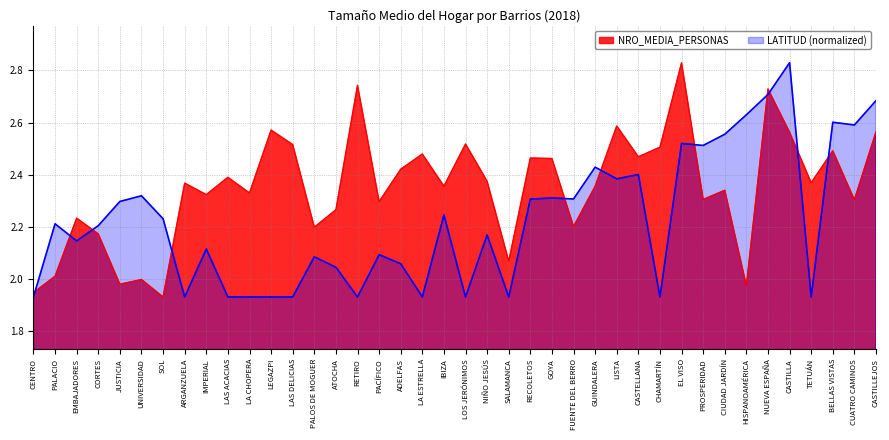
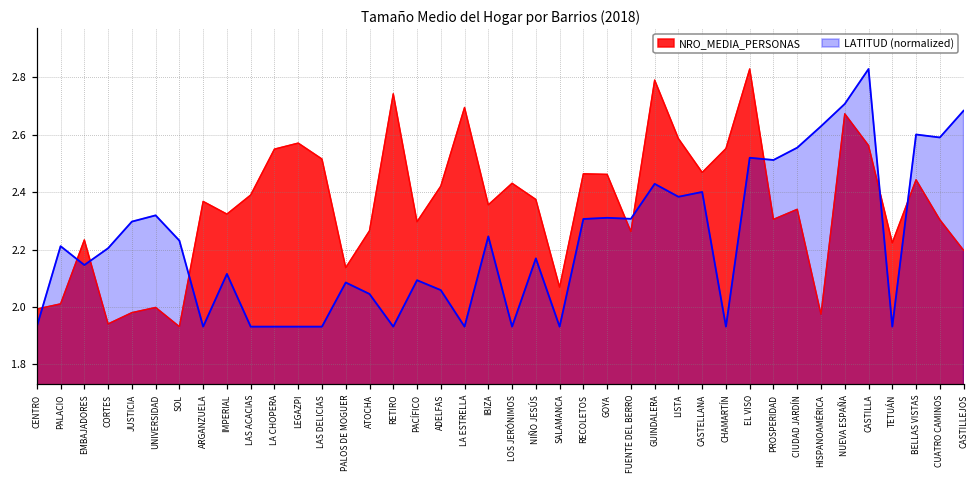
NRO_MEDIA_PERSONAS, CENTRO: 1.95 -> 1.99
NRO_MEDIA_PERSONAS, CORTES: 2.17 -> 1.94
NRO_MEDIA_PERSONAS, LA CHOPERA: 2.33 -> 2.55
NRO_MEDIA_PERSONAS, PALOS DE MOGUER: 2.20 -> 2.14
NRO_MEDIA_PERSONAS, LA ESTRELLA: 2.48 -> 2.70
NRO_MEDIA_PERSONAS, LOS JERÓNIMOS: 2.52 -> 2.43
NRO_MEDIA_PERSONAS, FUENTE DEL BERRO: 2.20 -> 2.26
NRO_MEDIA_PERSONAS, GUINDALERA: 2.36 -> 2.79
NRO_MEDIA_PERSONAS, CHAMARTÍN: 2.51 -> 2.55
NRO_MEDIA_PERSONAS, NUEVA ESPAÑA: 2.73 -> 2.67
NRO_MEDIA_PERSONAS, TETUÁN: 2.37 -> 2.22
NRO_MEDIA_PERSONAS, BELLAS VISTAS: 2.49 -> 2.44
NRO_MEDIA_PERSONAS, CASTILLEJOS: 2.56 -> 2.20
